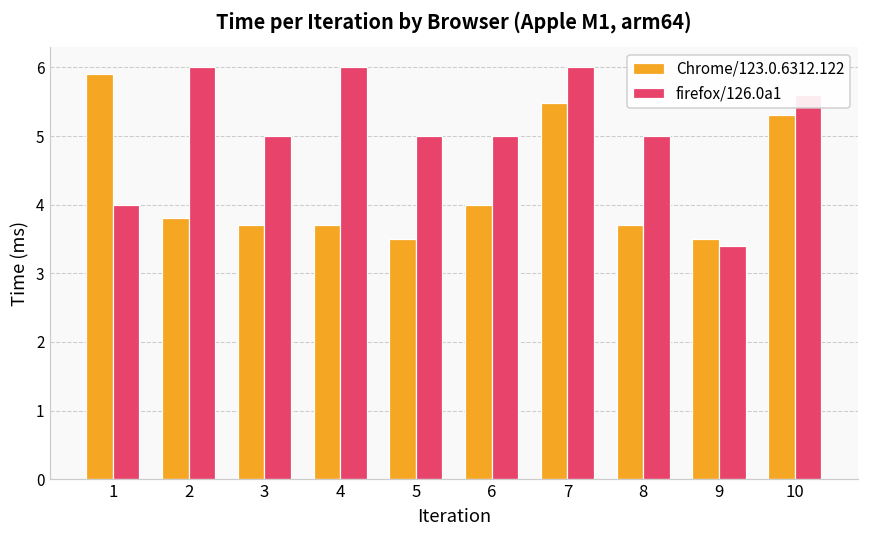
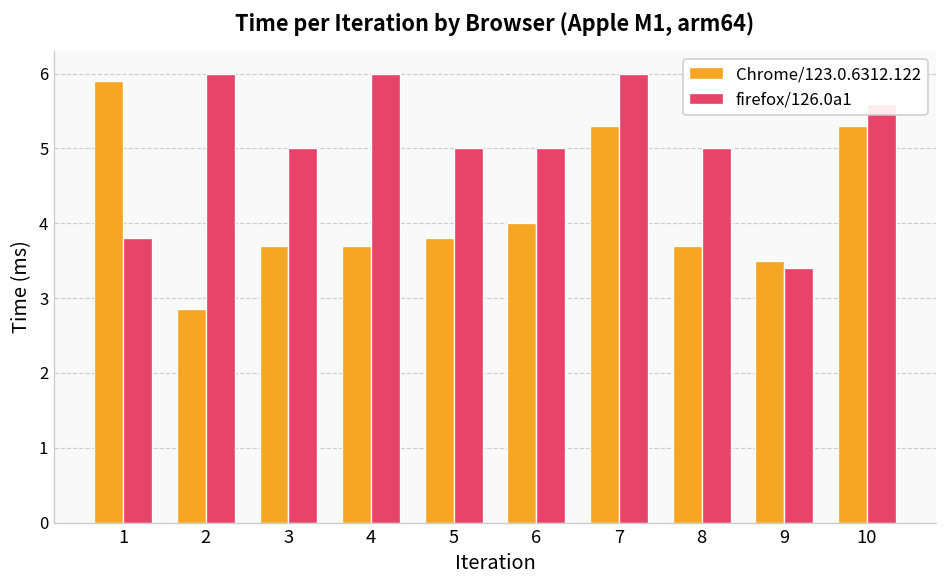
firefox/126.0a1, 1: 4.0 -> 3.8
Chrome/123.0.6312.122, 2: 3.8 -> 2.9
Chrome/123.0.6312.122, 5: 3.5 -> 3.8
Chrome/123.0.6312.122, 7: 5.5 -> 5.3
